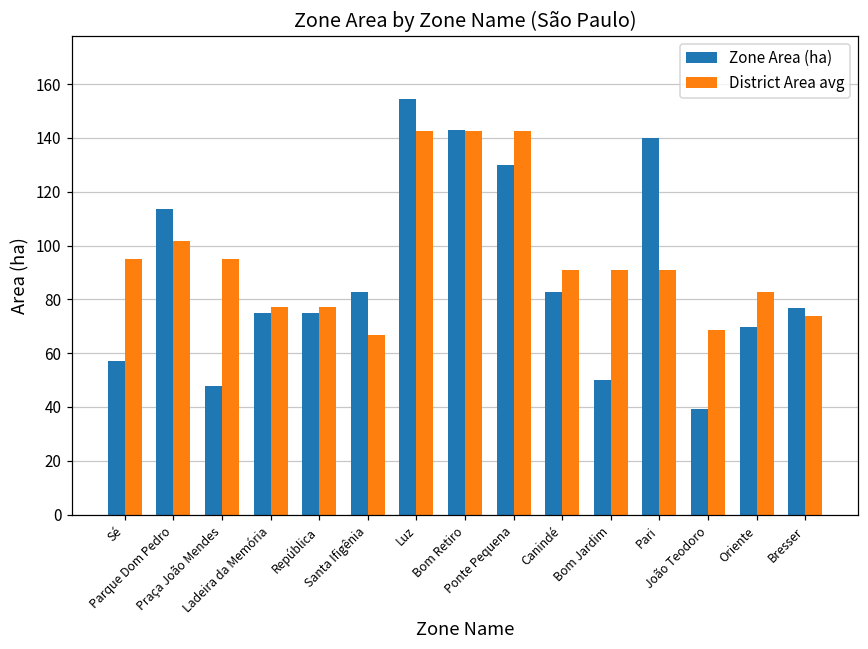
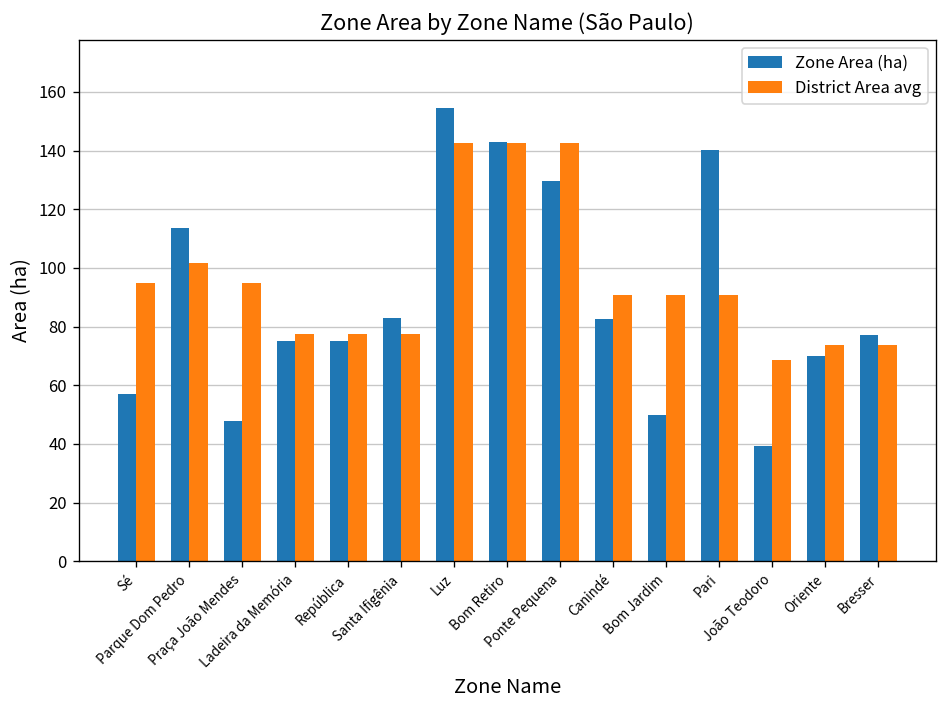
District Area avg, Santa Ifigênia: 67 -> 77
District Area avg, Oriente: 83 -> 74
